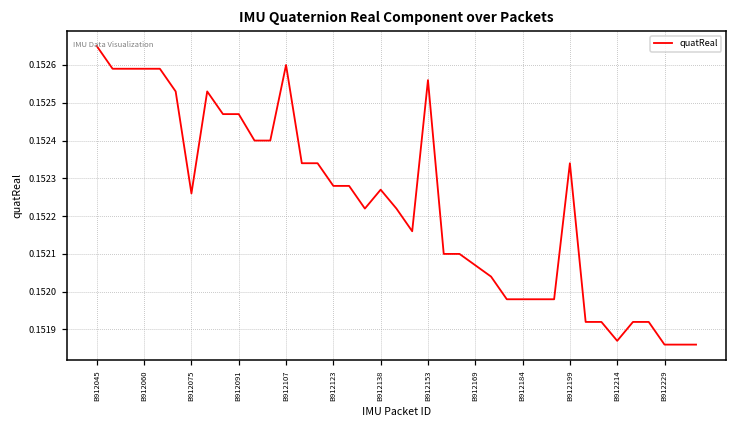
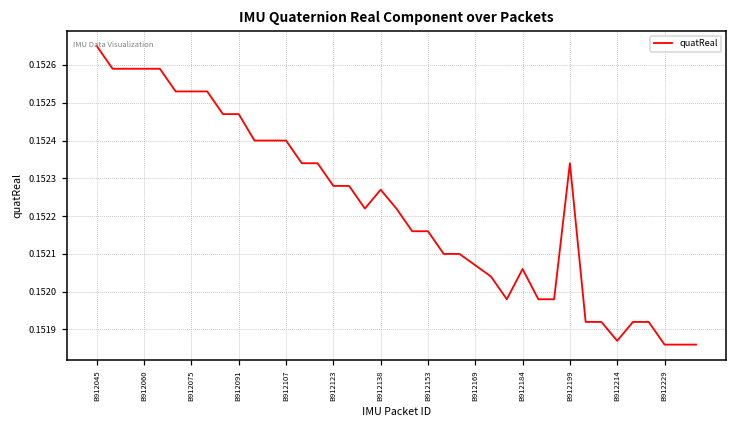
B912075: 0.15226 -> 0.15253
B912107: 0.1526 -> 0.1524
B912153: 0.15256 -> 0.15216
B912184: 0.15198 -> 0.15206
